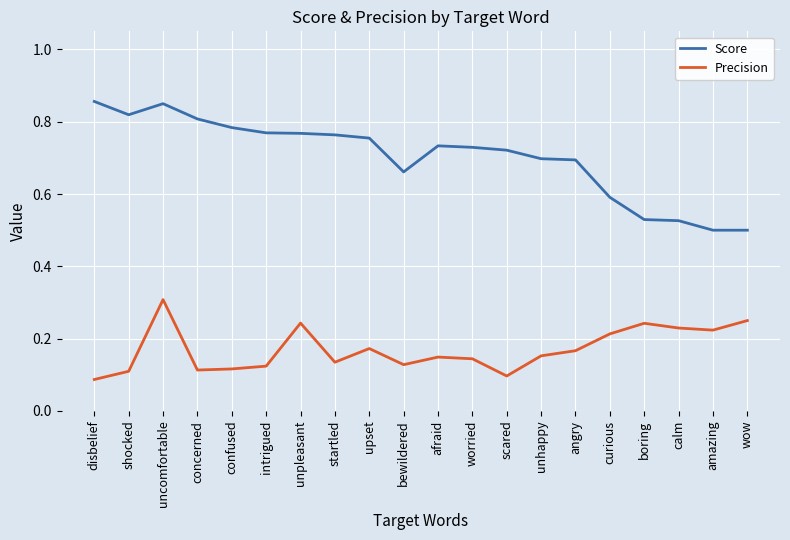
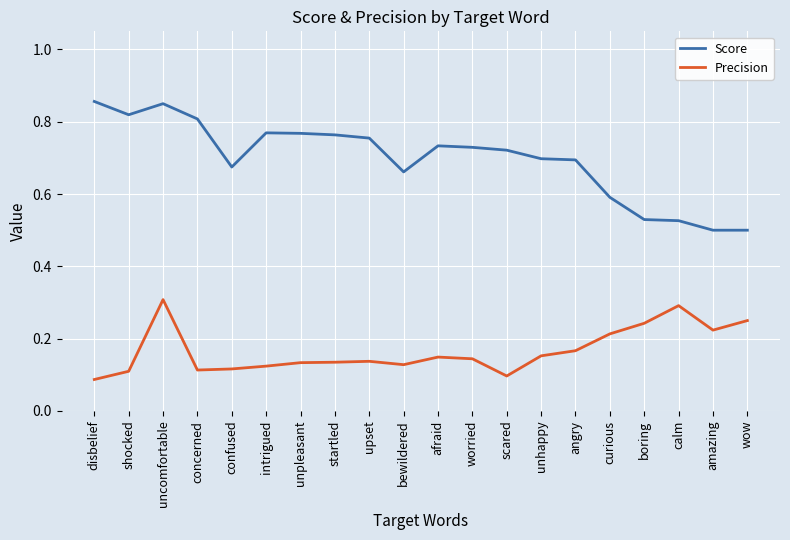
Score, confused: 0.78 -> 0.67
Precision, unpleasant: 0.24 -> 0.13
Precision, upset: 0.17 -> 0.14
Precision, calm: 0.23 -> 0.29
